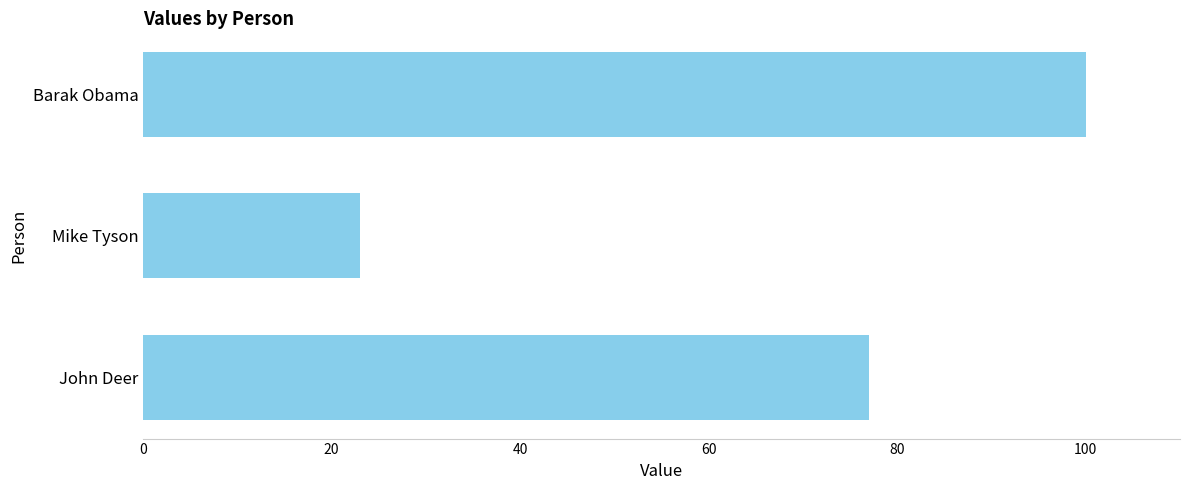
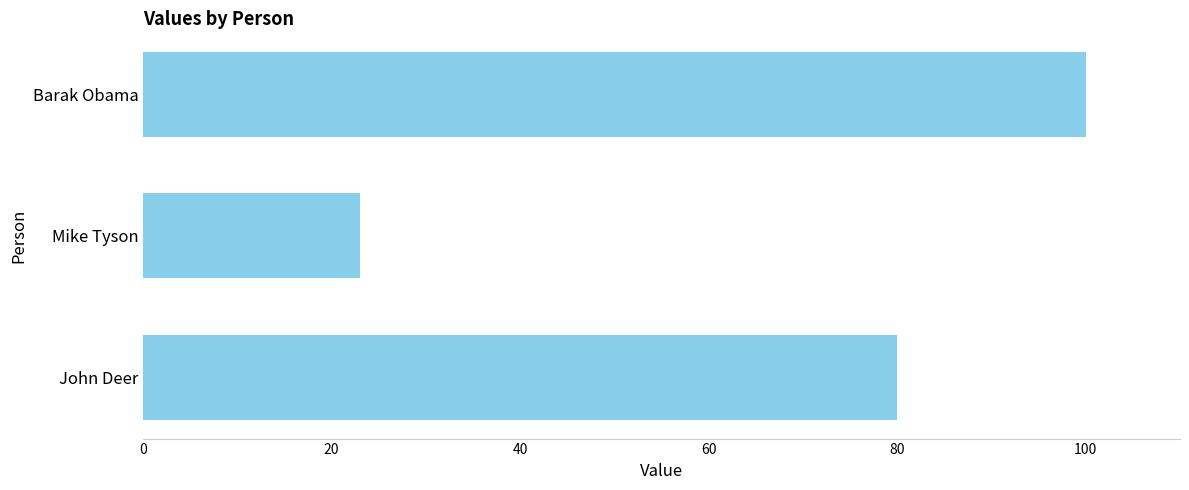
John Deer: 77 -> 80
